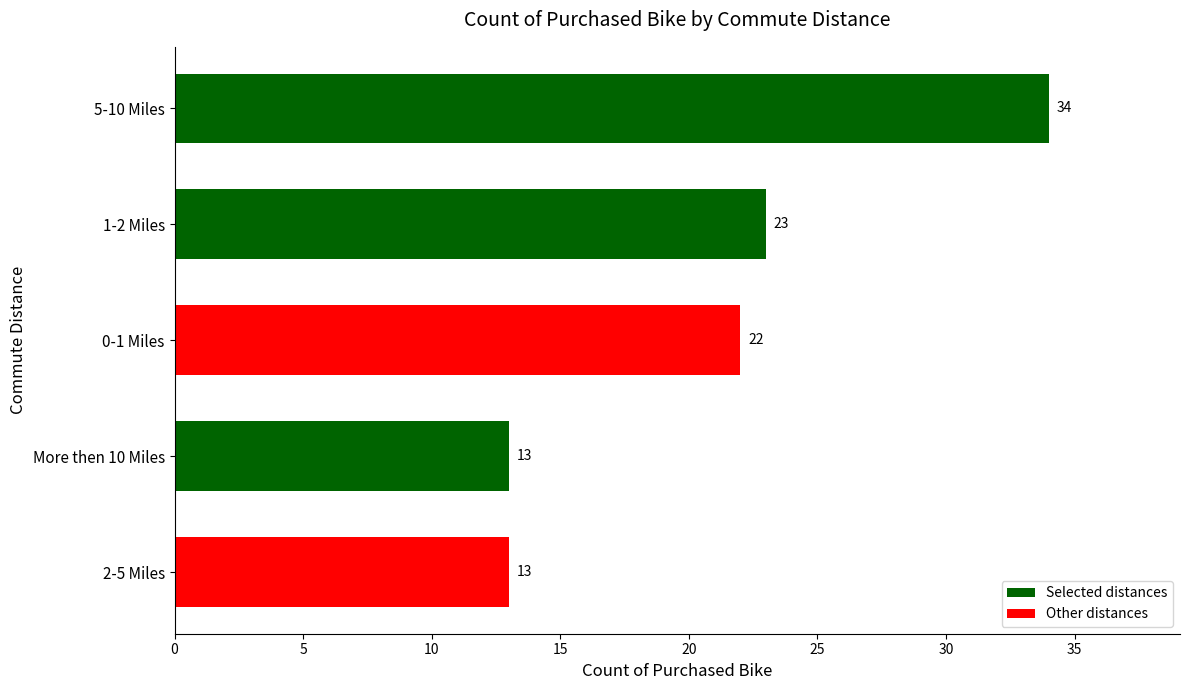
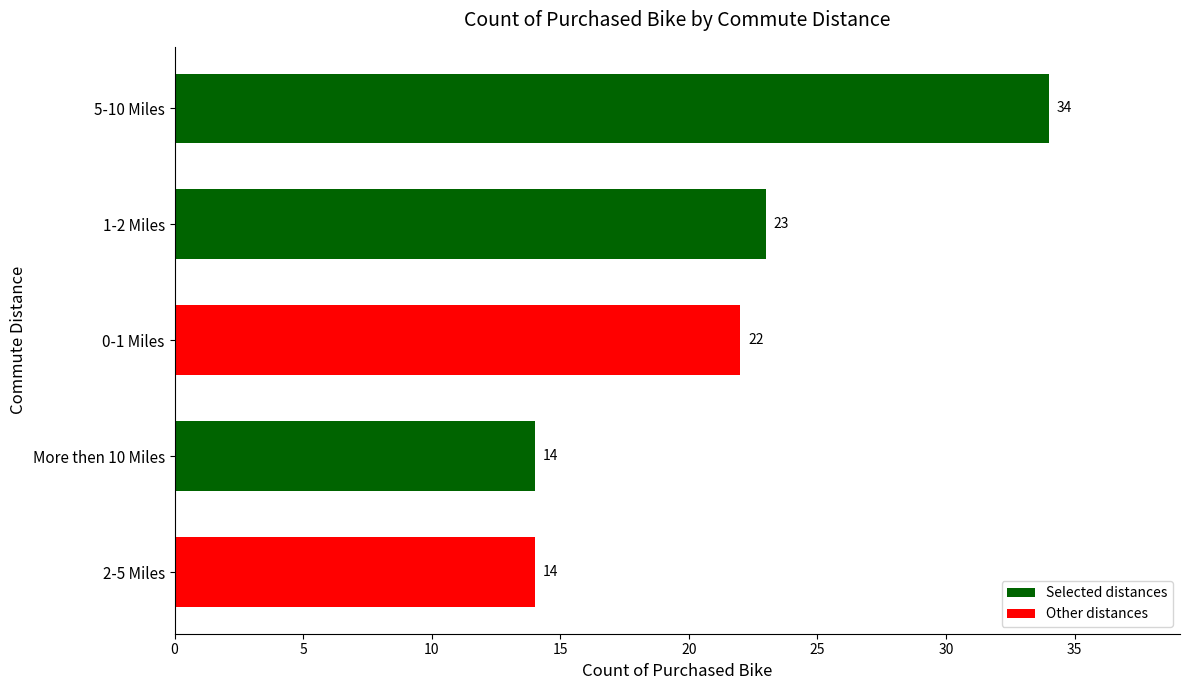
More then 10 Miles: 13 -> 14
2-5 Miles: 13 -> 14
